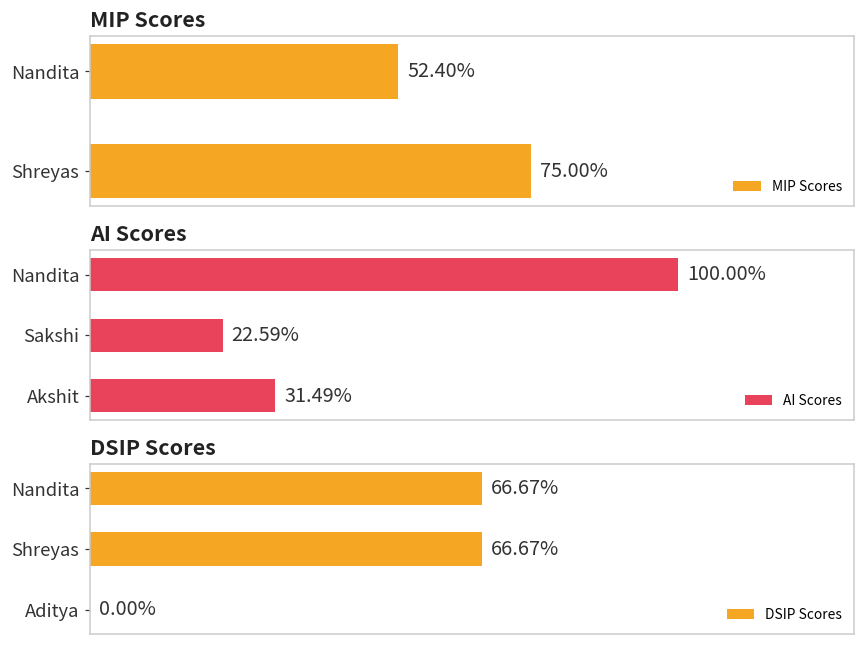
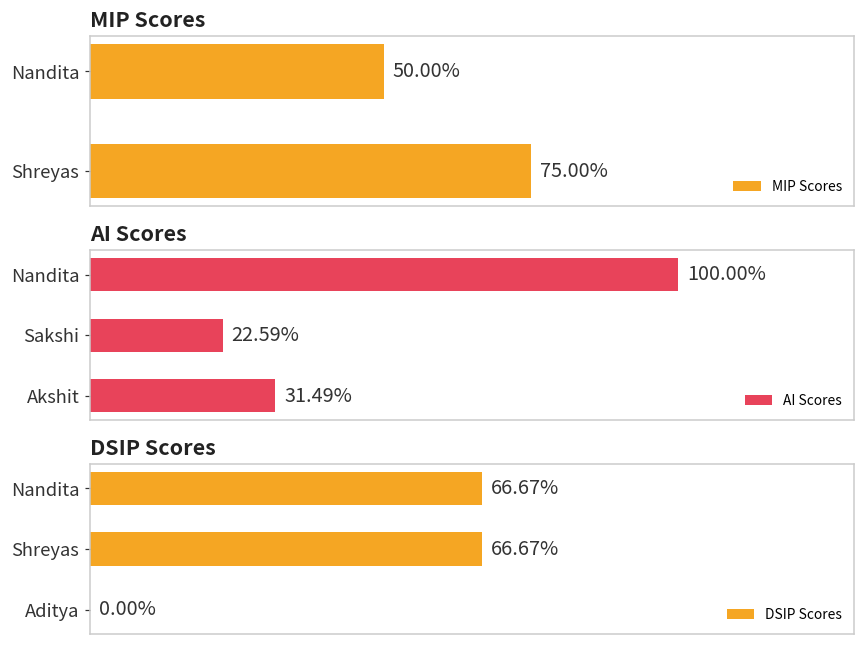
MIP Scores, Nandita: 52.40% -> 50.00%
